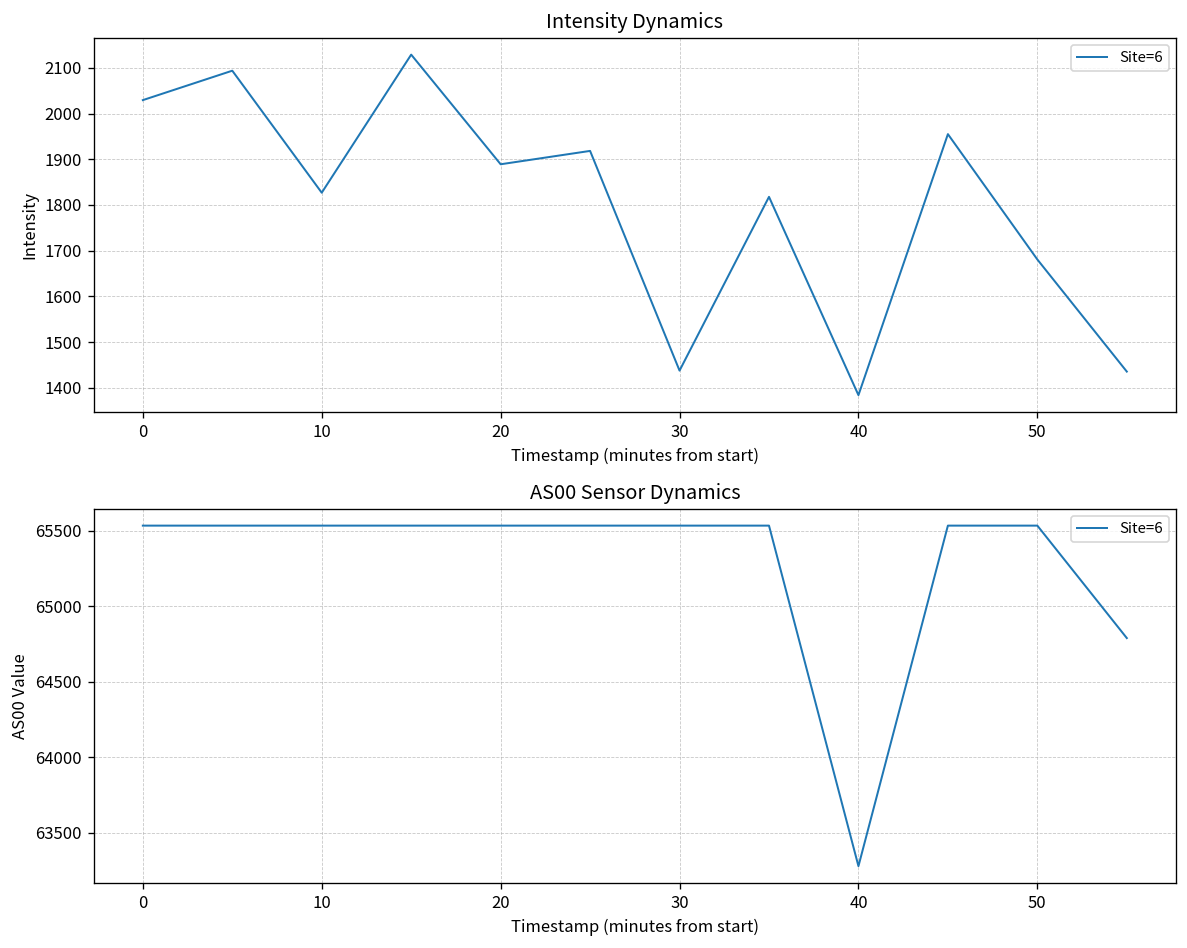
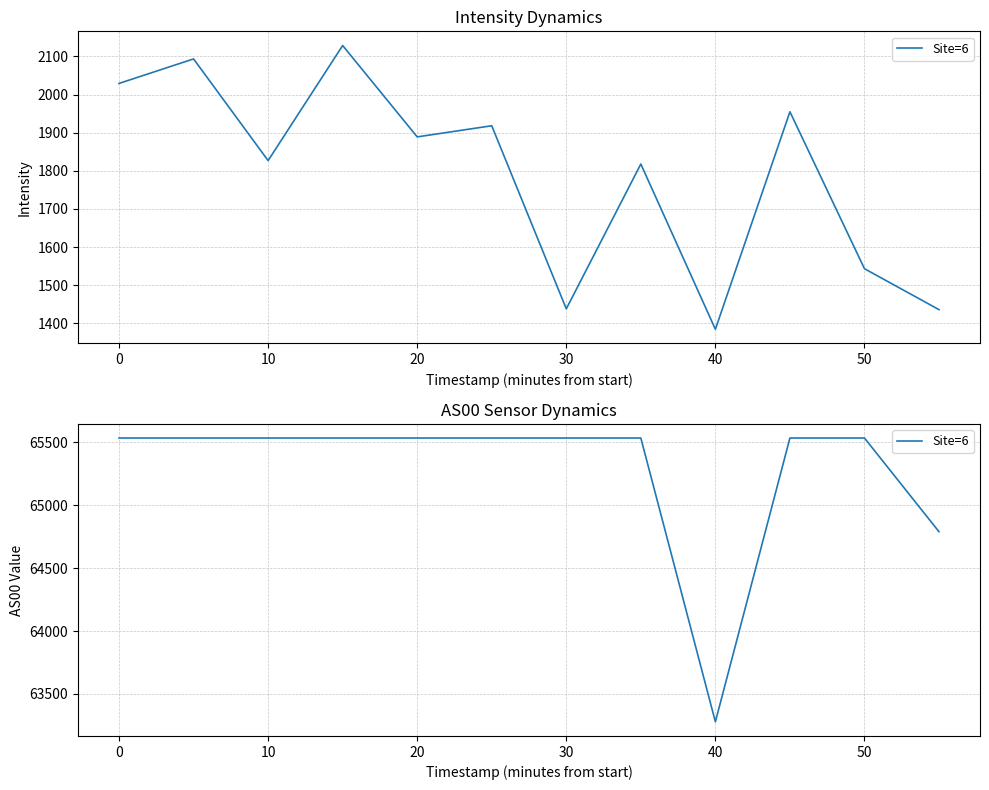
Intensity Dynamics, 50: 1680 -> 1540
